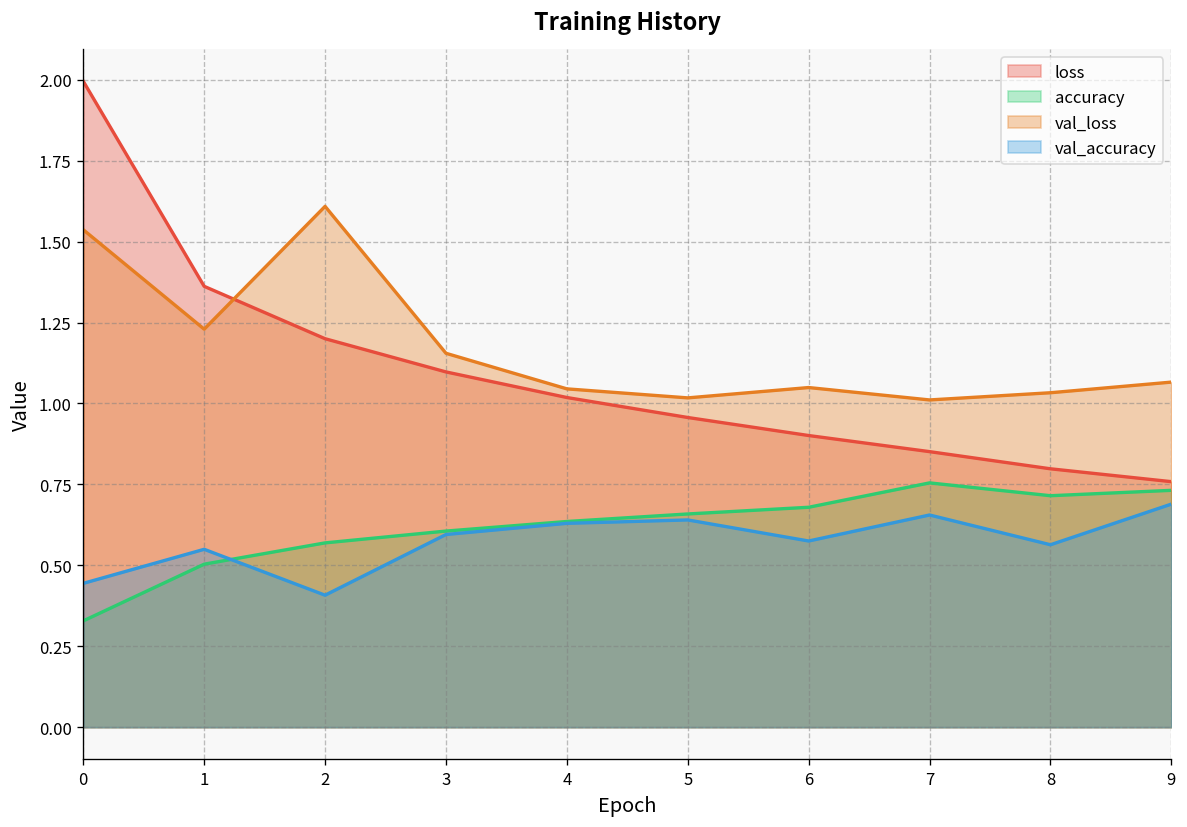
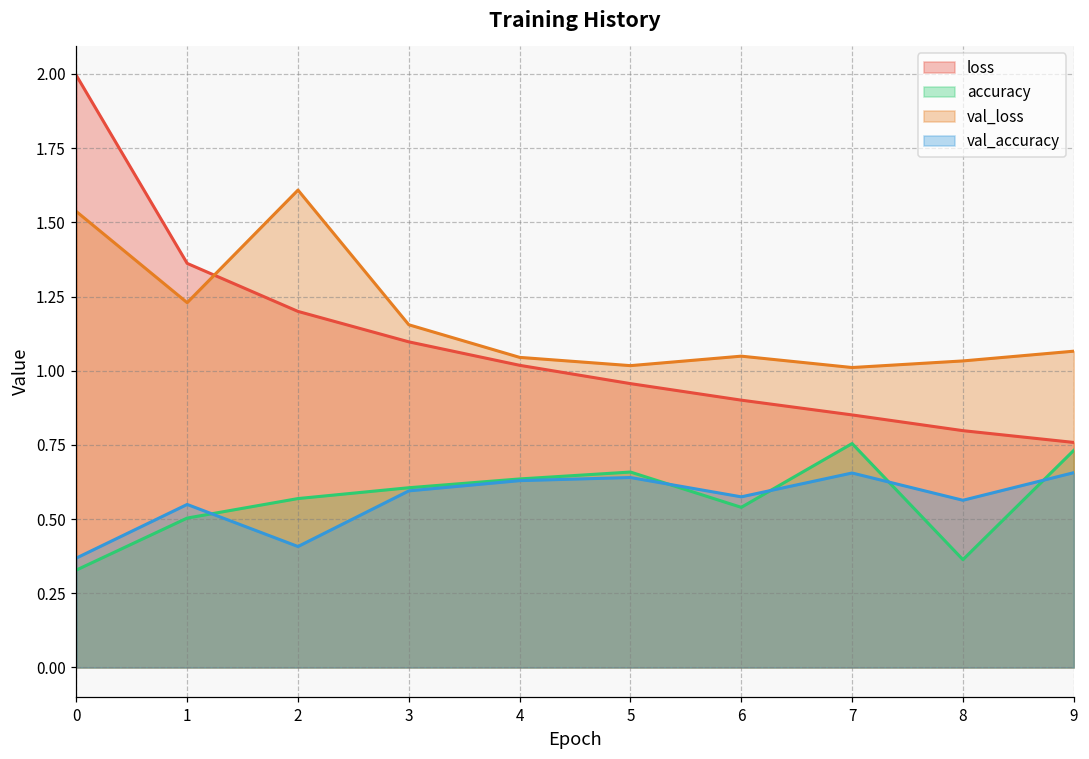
val_accuracy, 0: 0.44 -> 0.37
accuracy, 6: 0.68 -> 0.54
accuracy, 8: 0.71 -> 0.36
val_accuracy, 9: 0.69 -> 0.66
